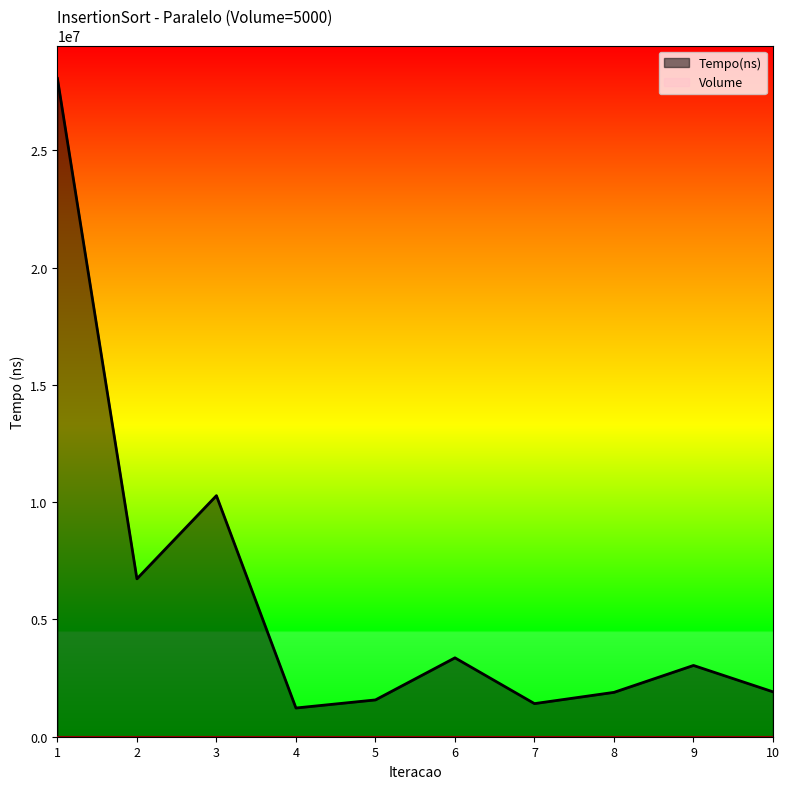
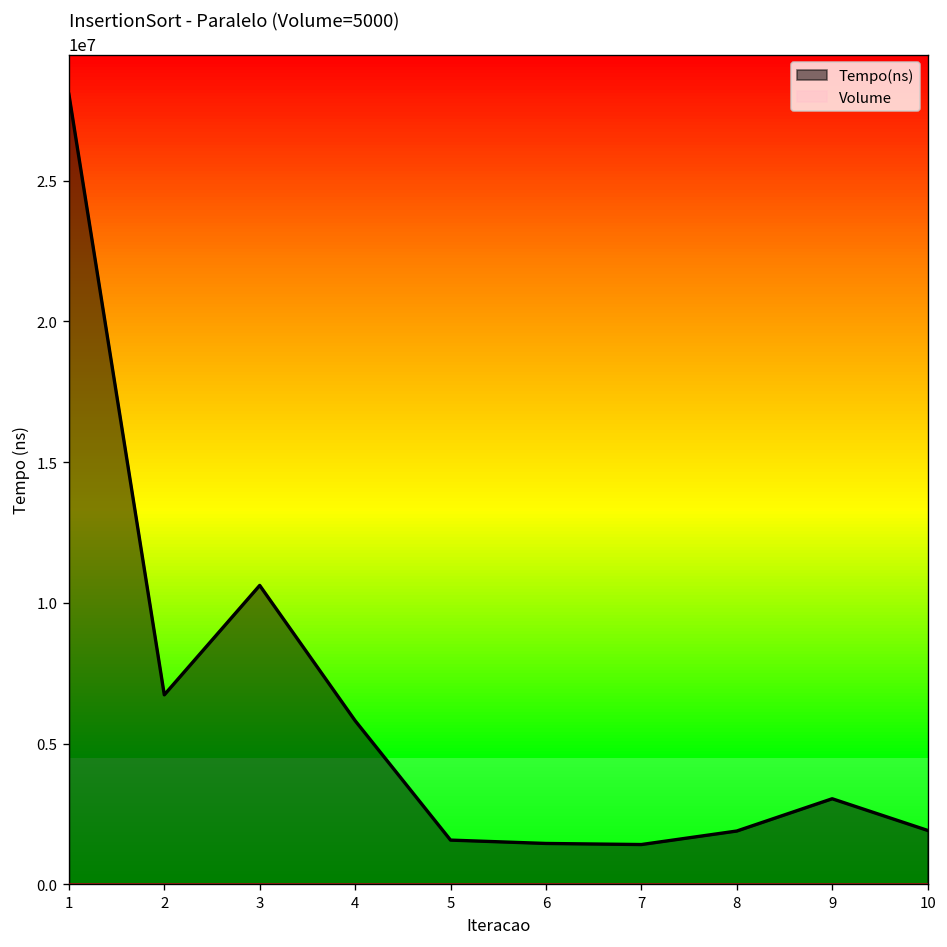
Tempo(ns), 3: 10300000 -> 10600000
Tempo(ns), 4: 1200000 -> 5800000
Tempo(ns), 6: 3400000 -> 1400000
